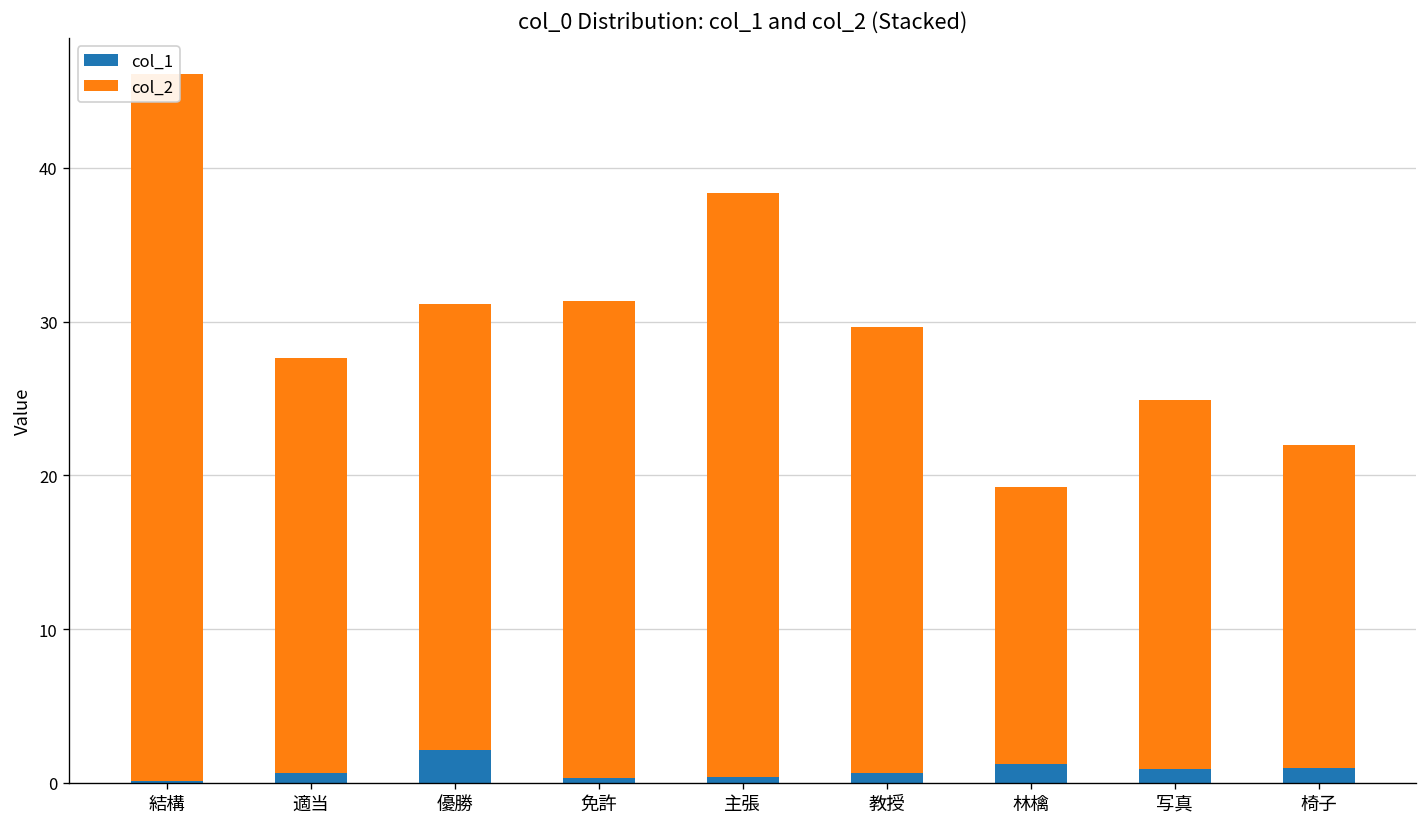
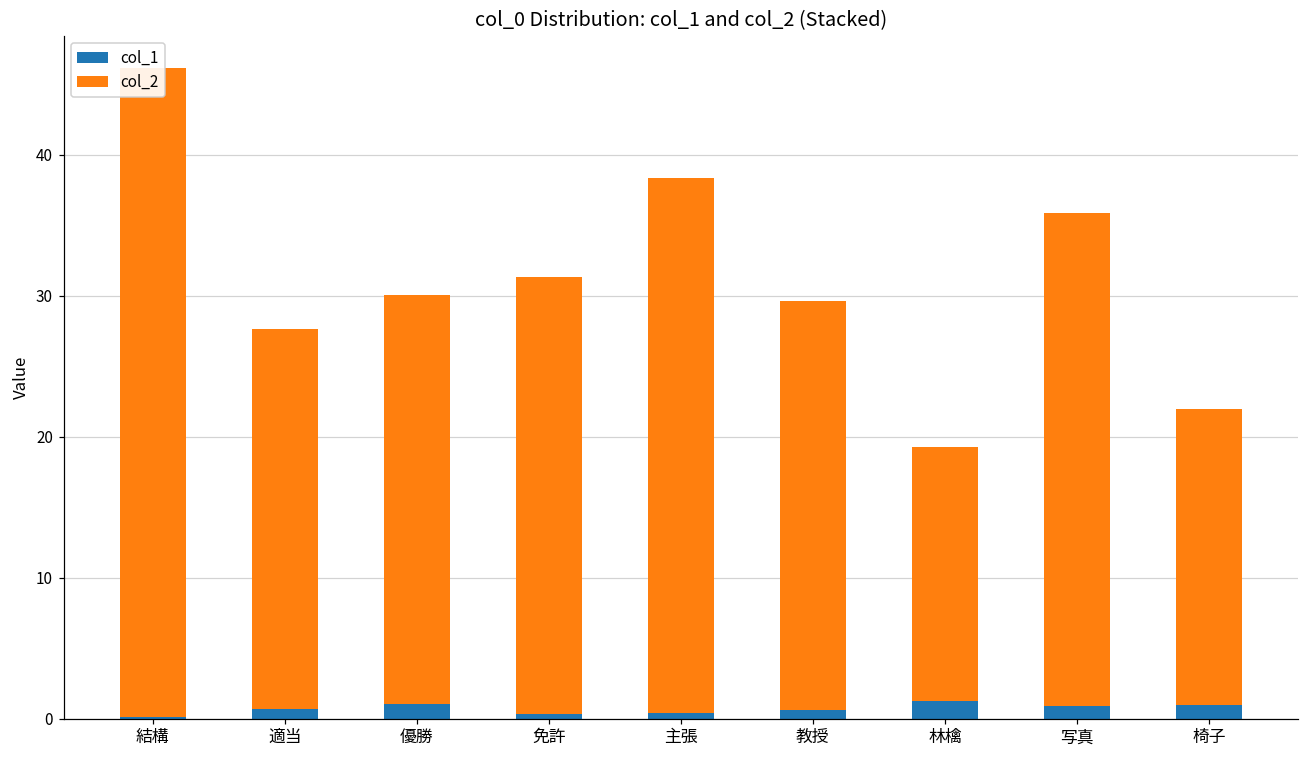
col_1, 優勝: 2.1 -> 1.0
col_2, 写真: 24 -> 35
